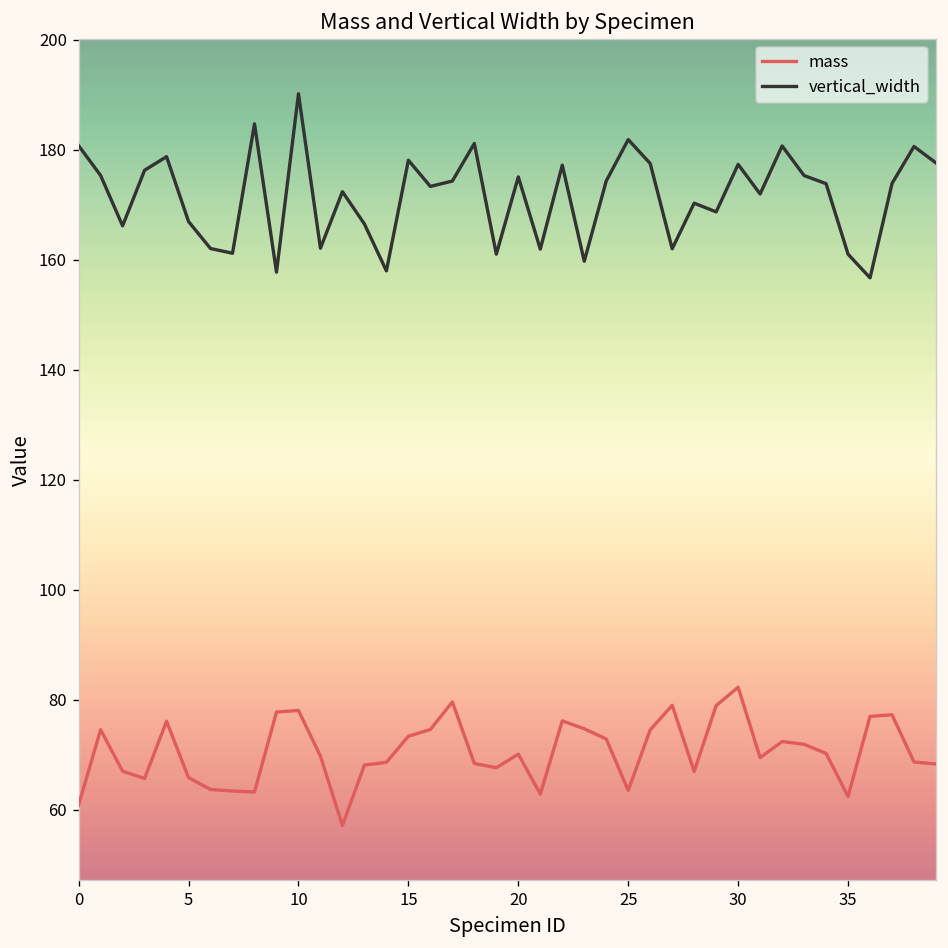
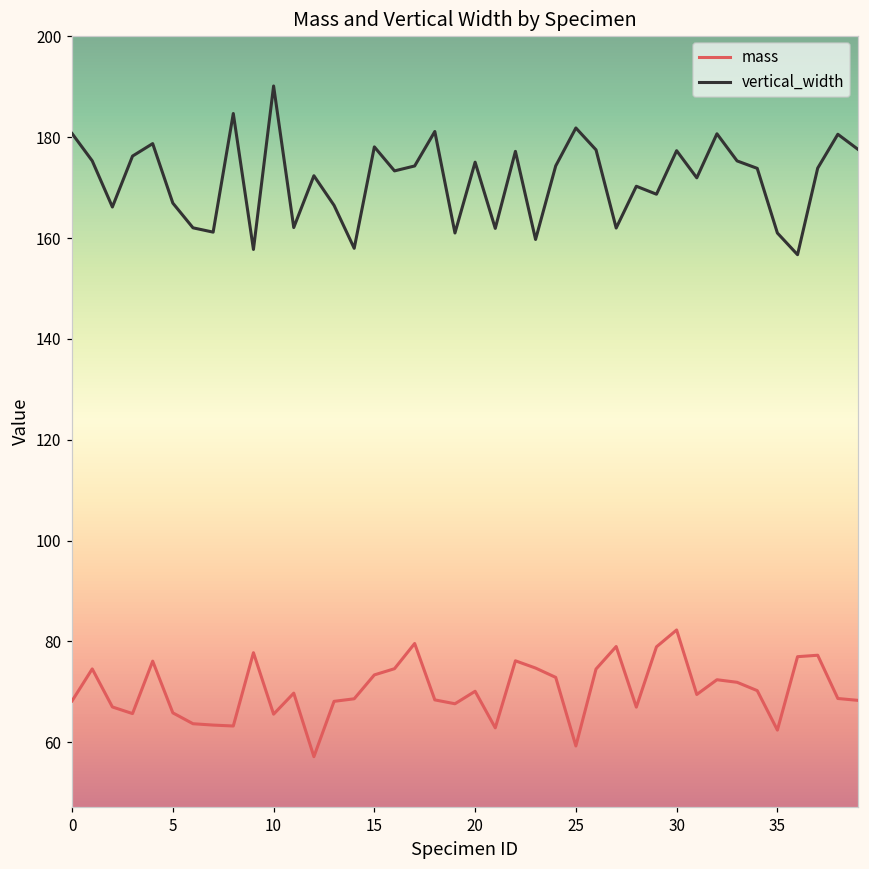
mass, 0: 61 -> 68
mass, 10: 78 -> 66
mass, 25: 64 -> 59
